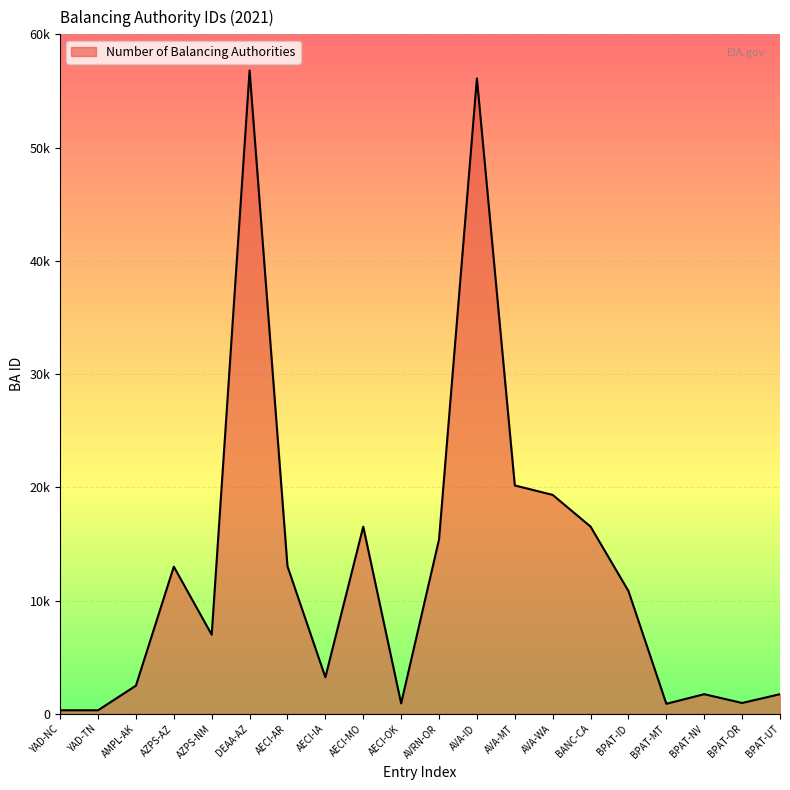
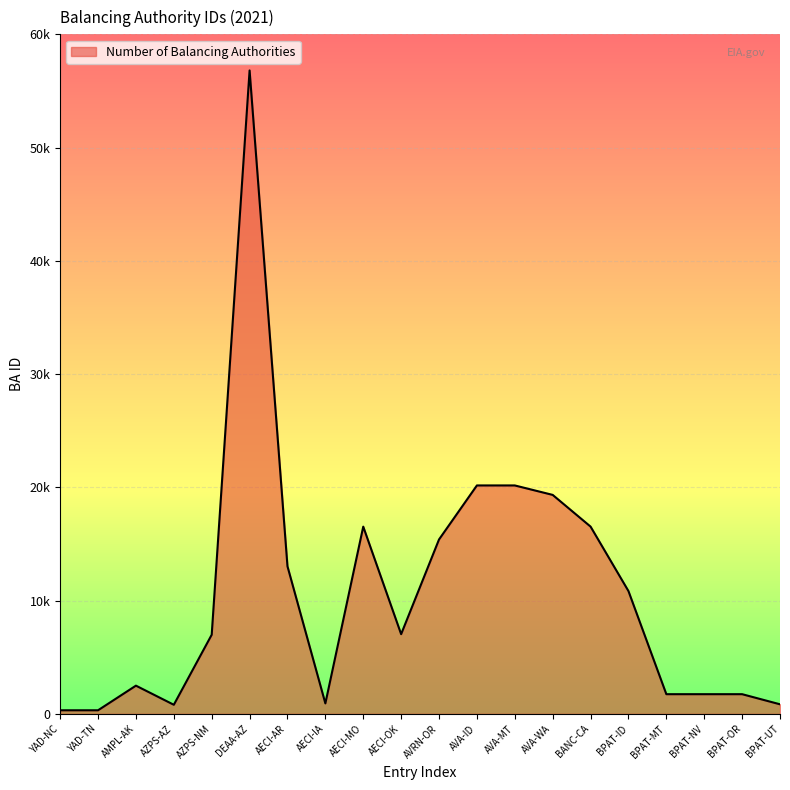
AZPS-AZ: 13000 -> 800
AECI-IA: 3200 -> 900
AECI-OK: 900 -> 7000
AVA-ID: 56100 -> 20200
BPAT-MT: 900 -> 1700
BPAT-OR: 1000 -> 1700
BPAT-UT: 1700 -> 800
